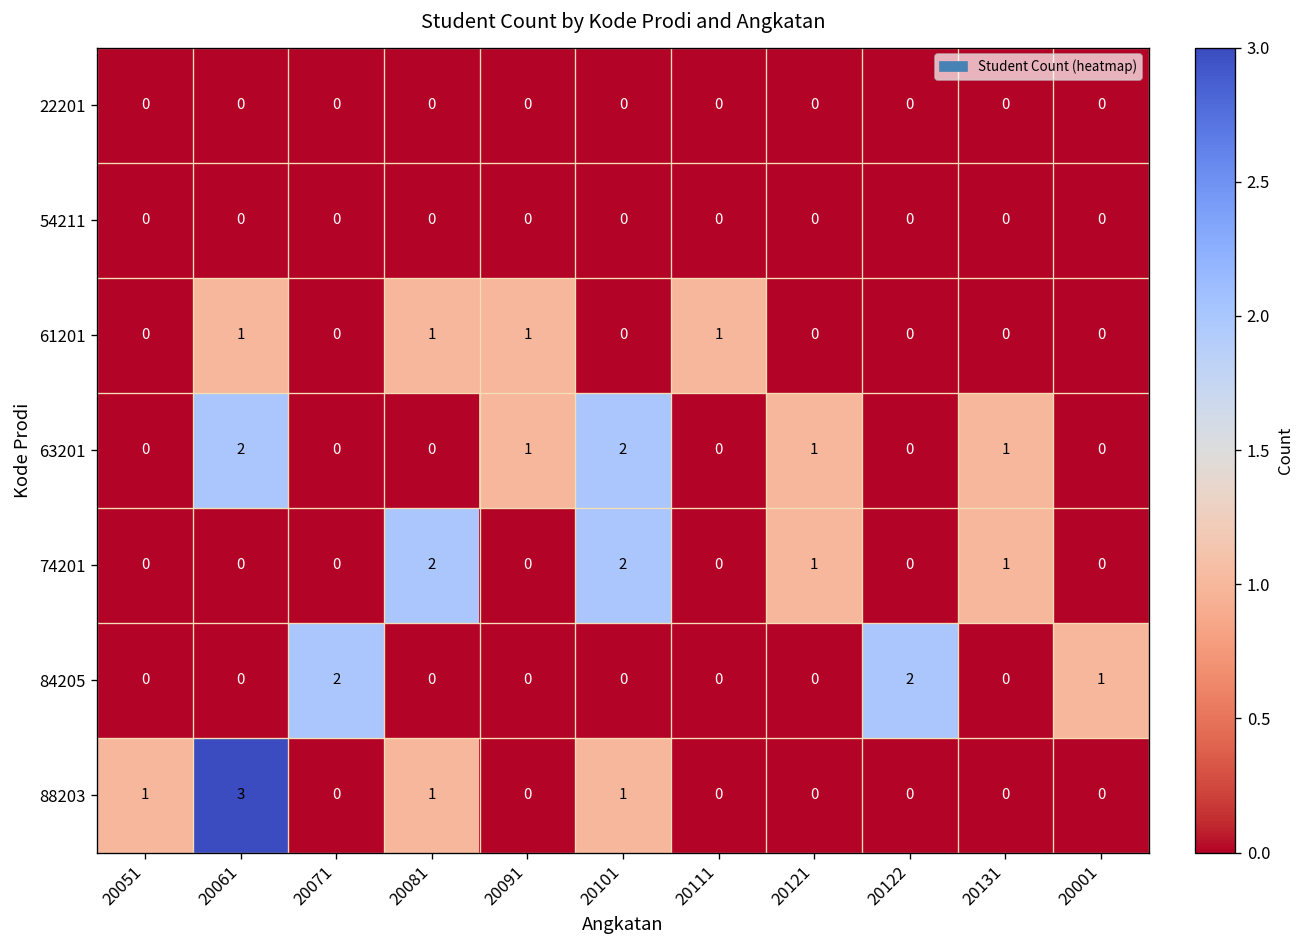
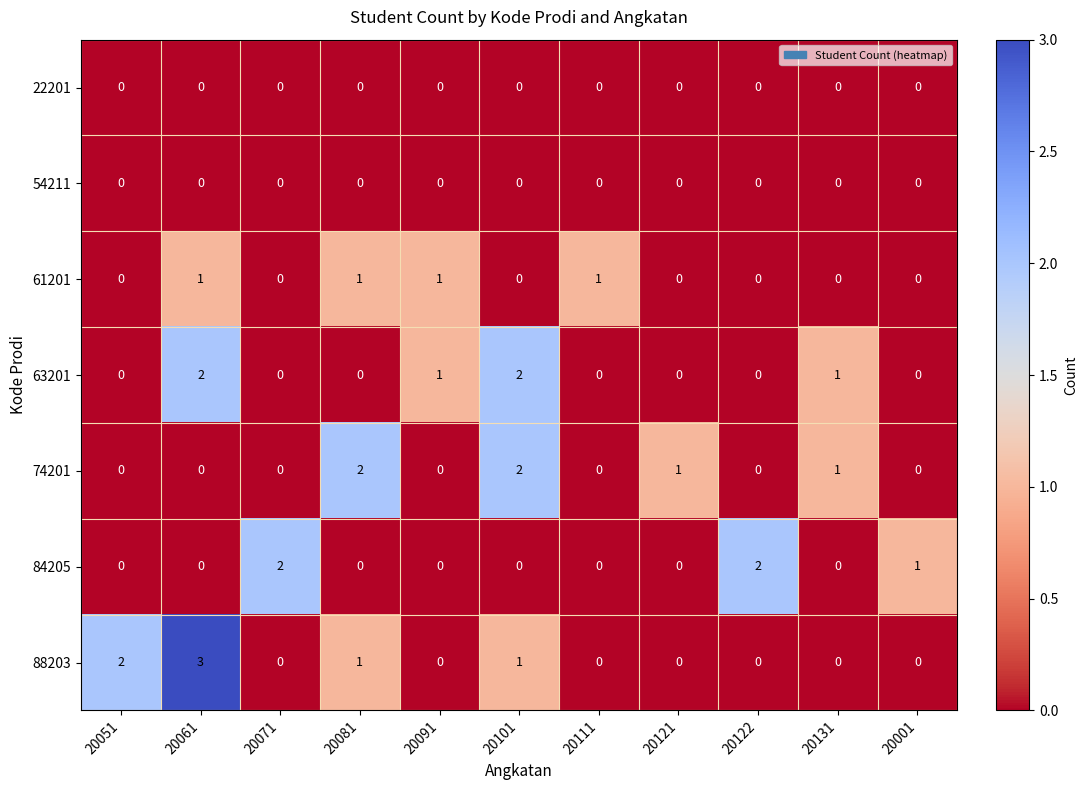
63201, 20121: 1 -> 0
88203, 20051: 1 -> 2
